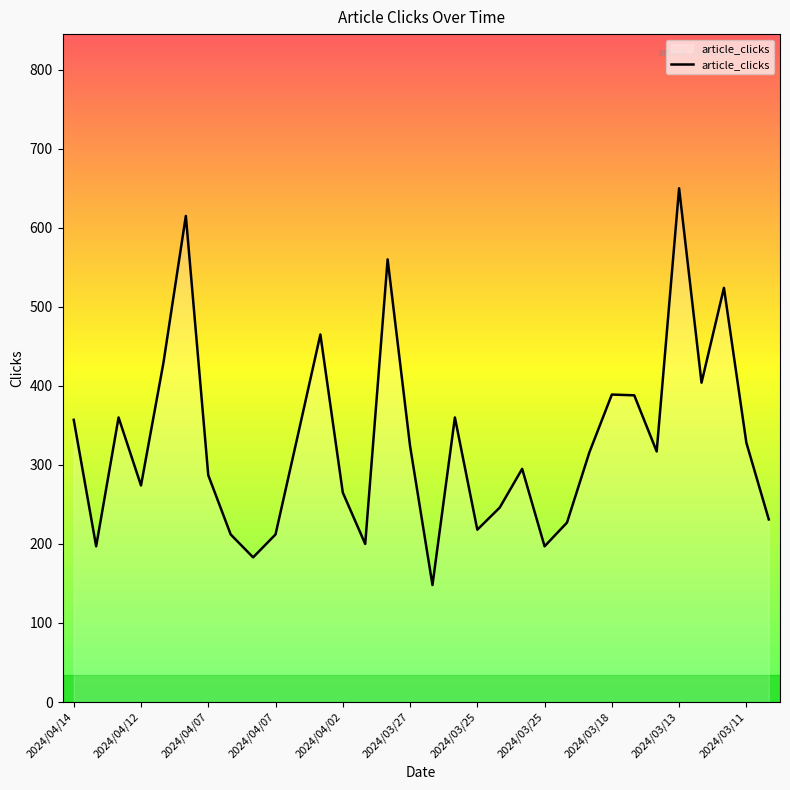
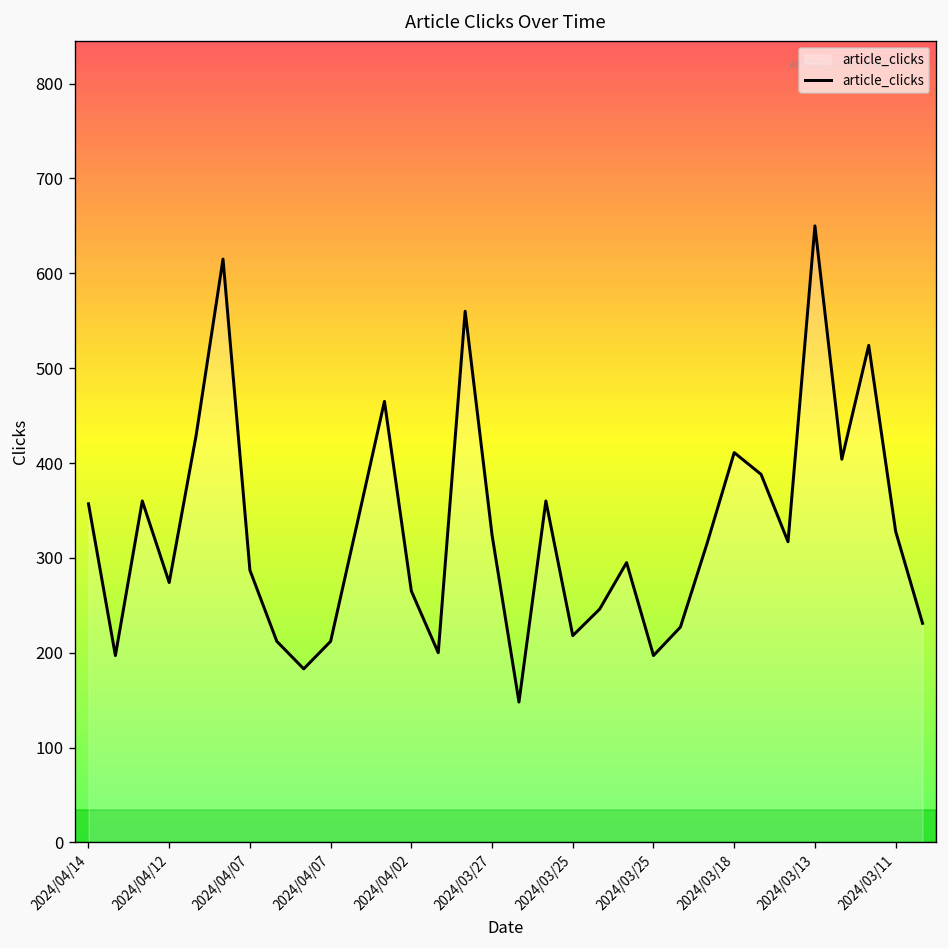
2024/03/18: 390 -> 410
